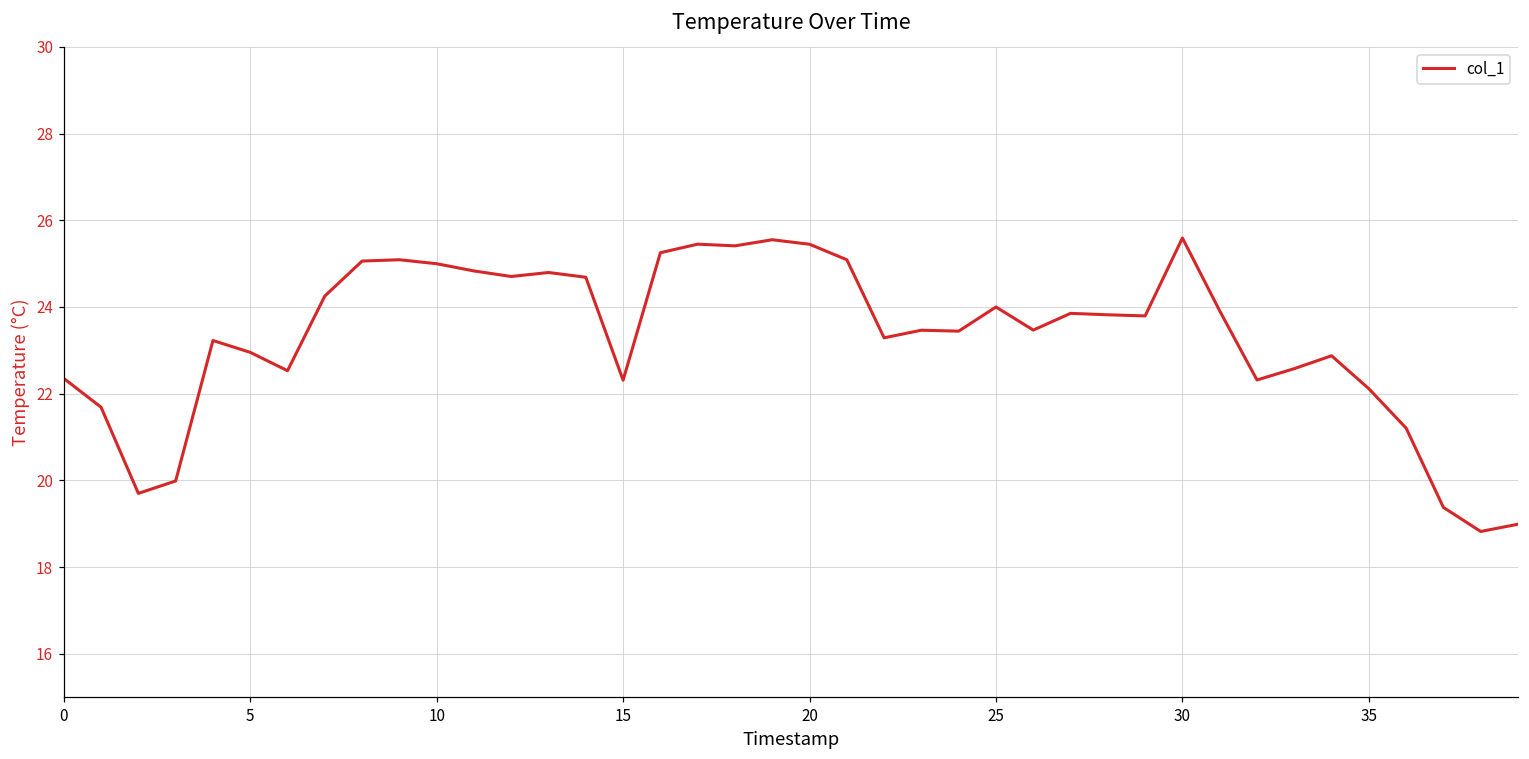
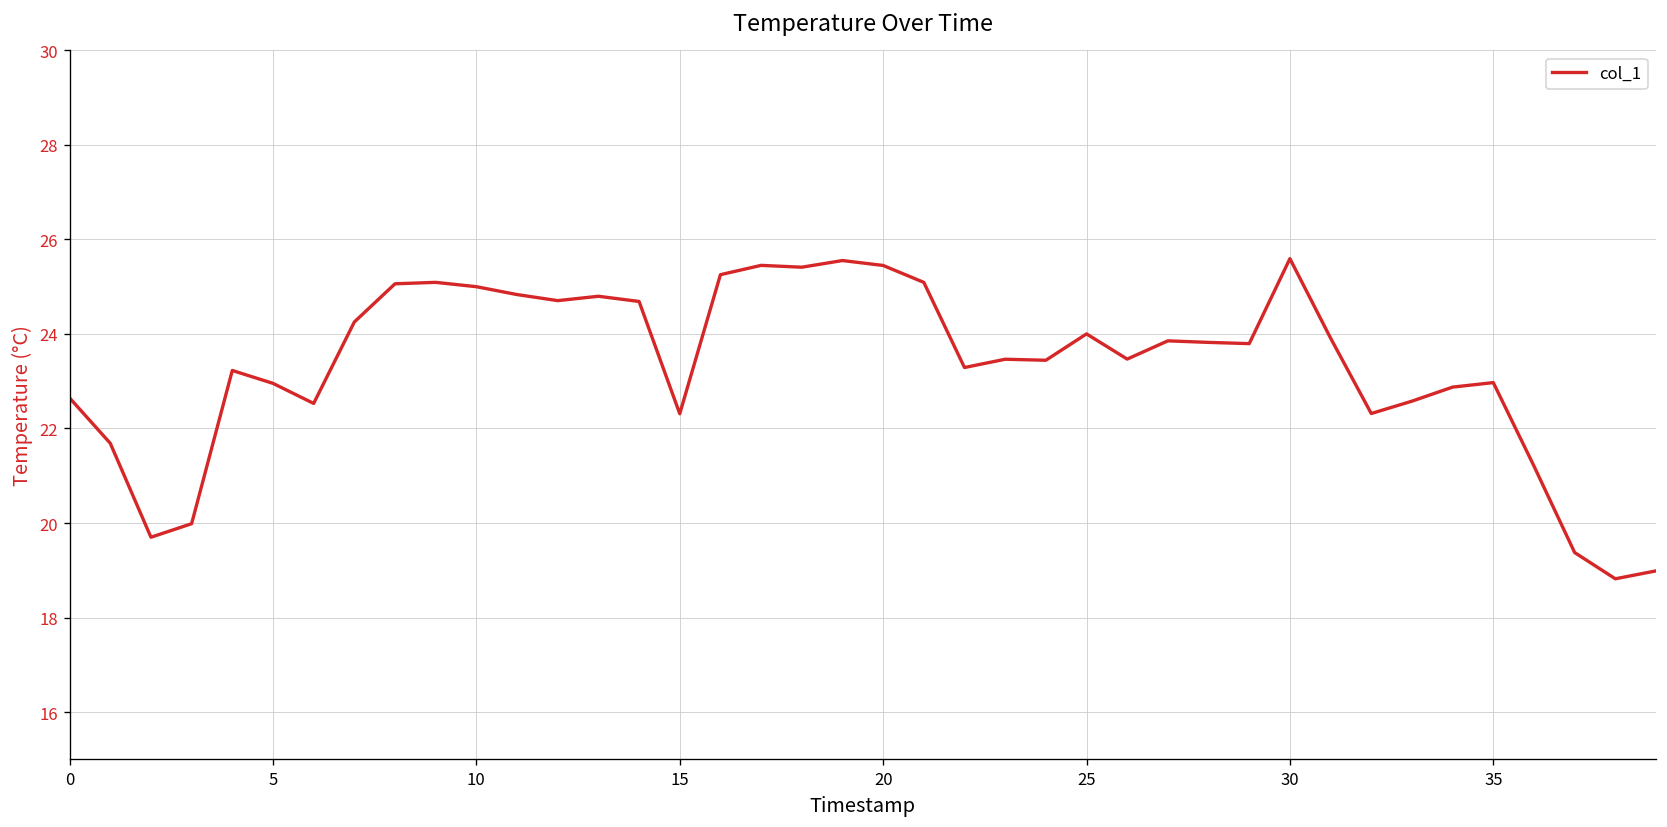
0: 22.4 -> 22.6
35: 22.1 -> 23.0
